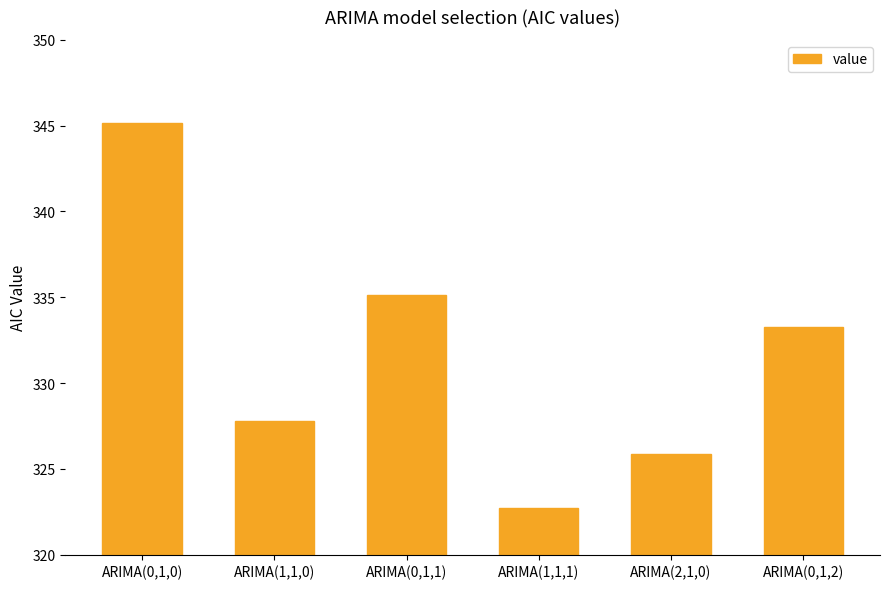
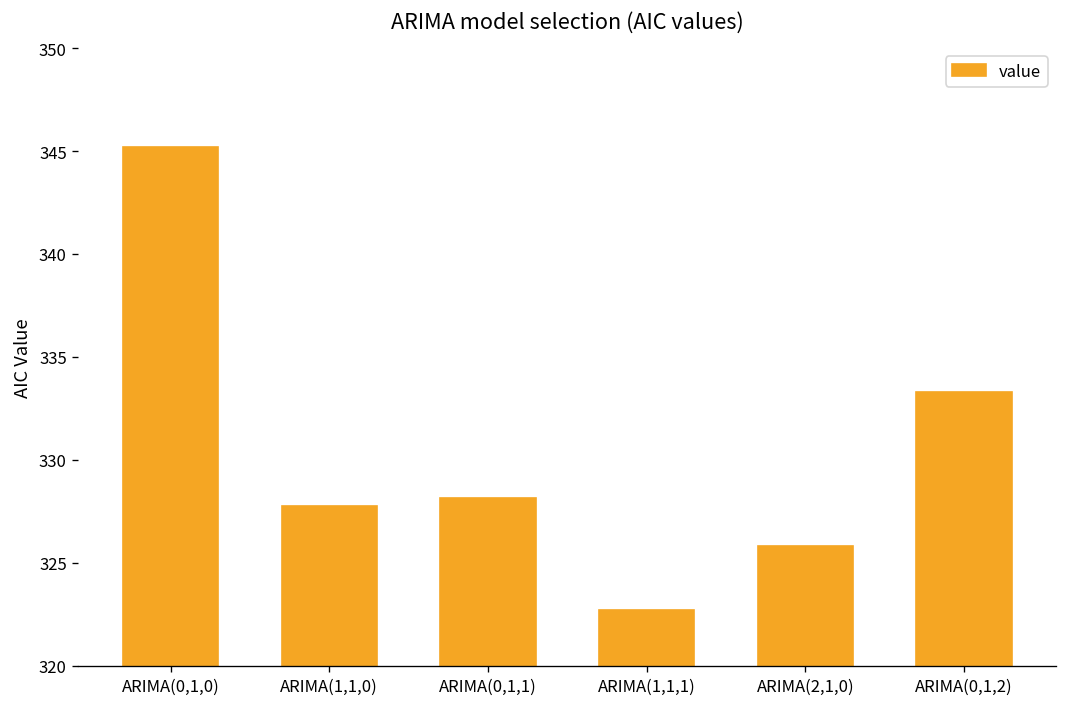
ARIMA(0,1,1): 335.1 -> 328.2
